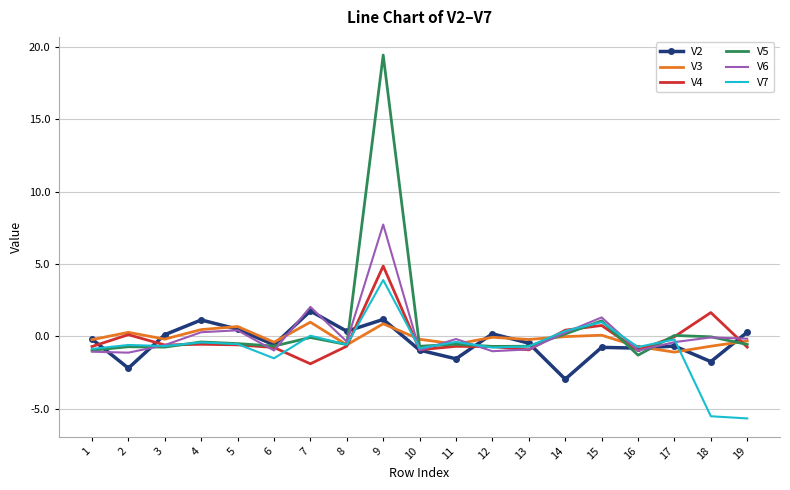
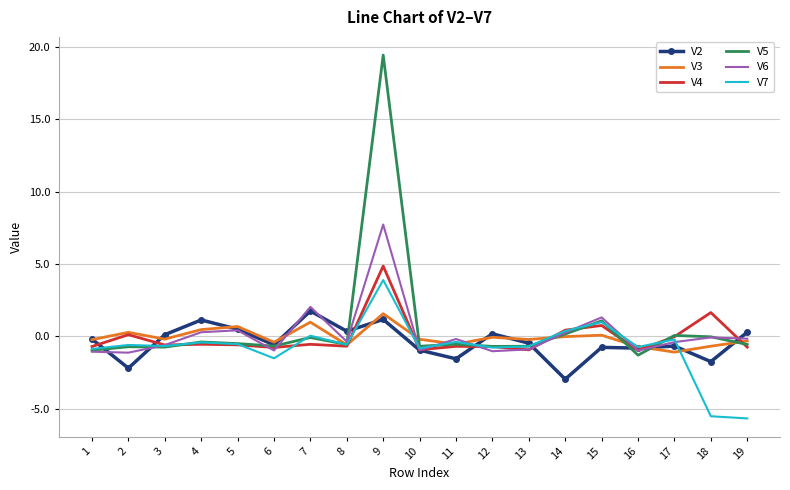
V4, 7: -1.9 -> -0.5
V3, 9: 0.9 -> 1.6
